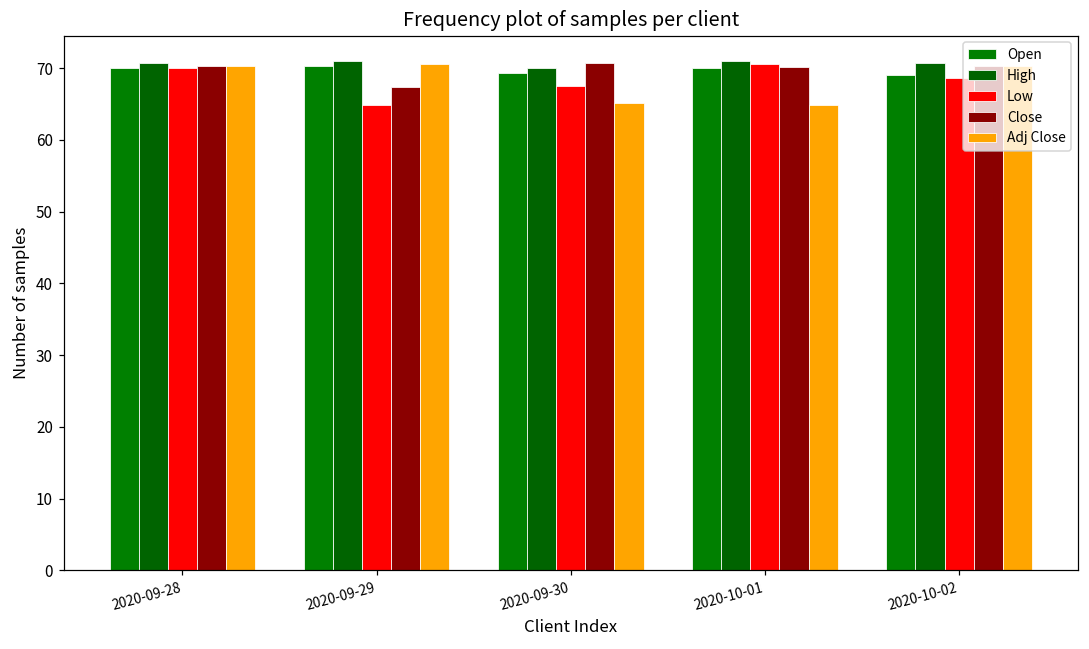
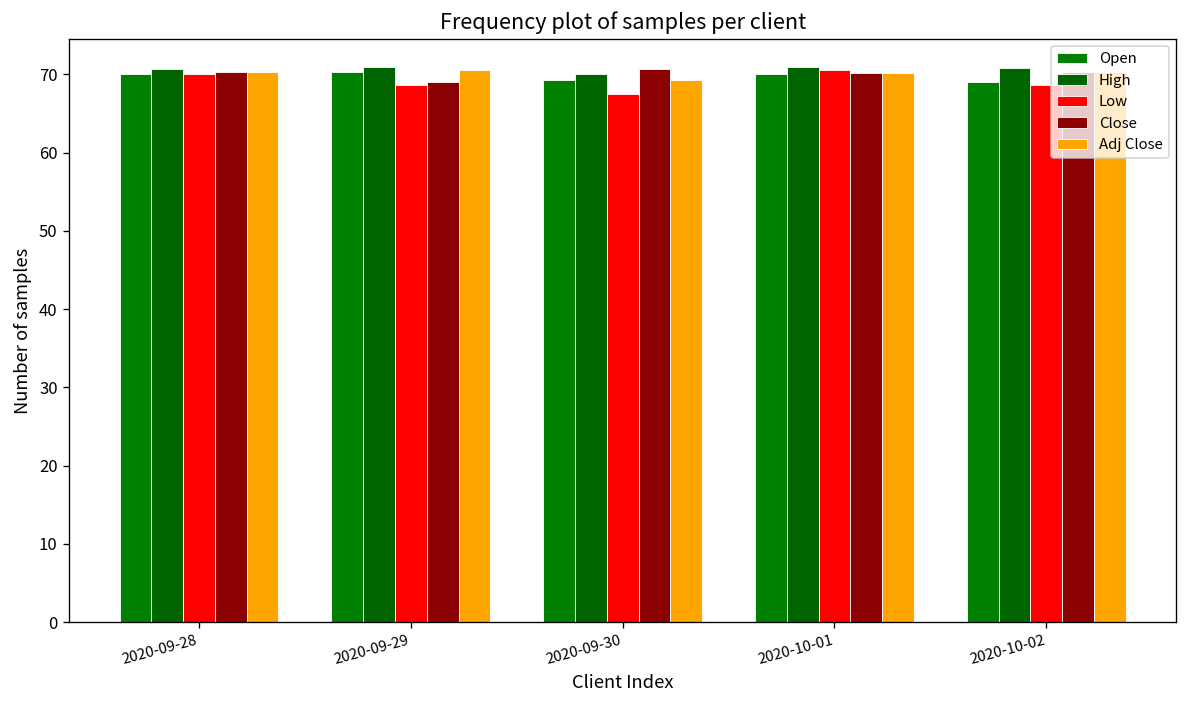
Low, 2020-09-29: 65 -> 69
Close, 2020-09-29: 67 -> 69
Adj Close, 2020-09-30: 65 -> 69
Adj Close, 2020-10-01: 65 -> 70
